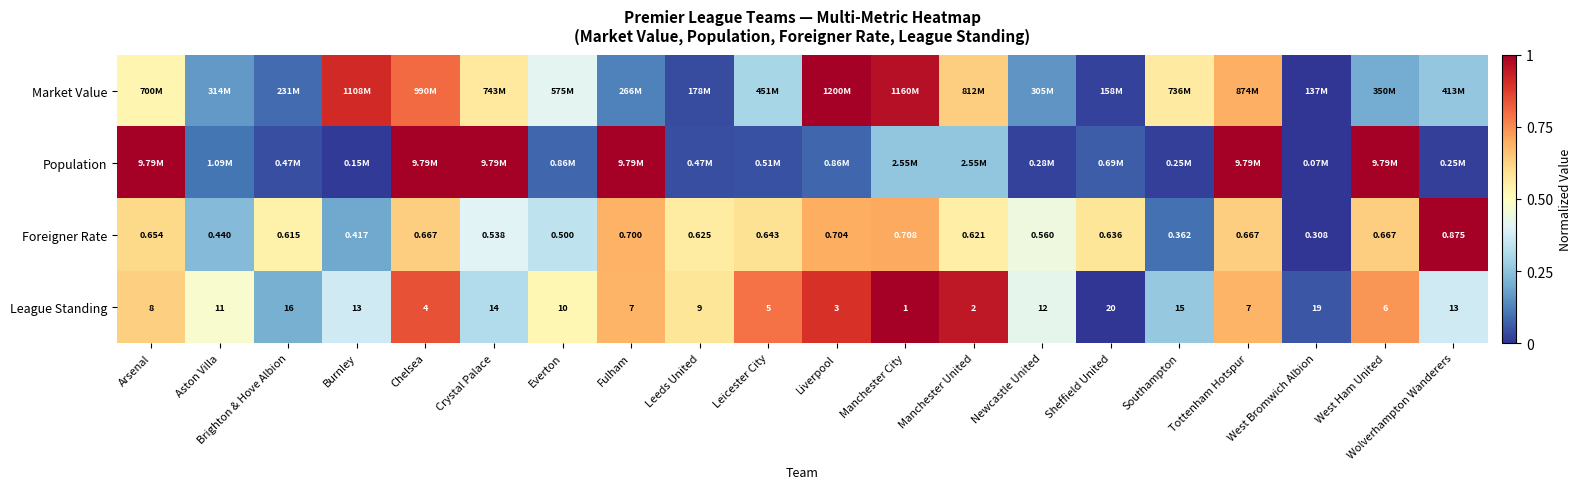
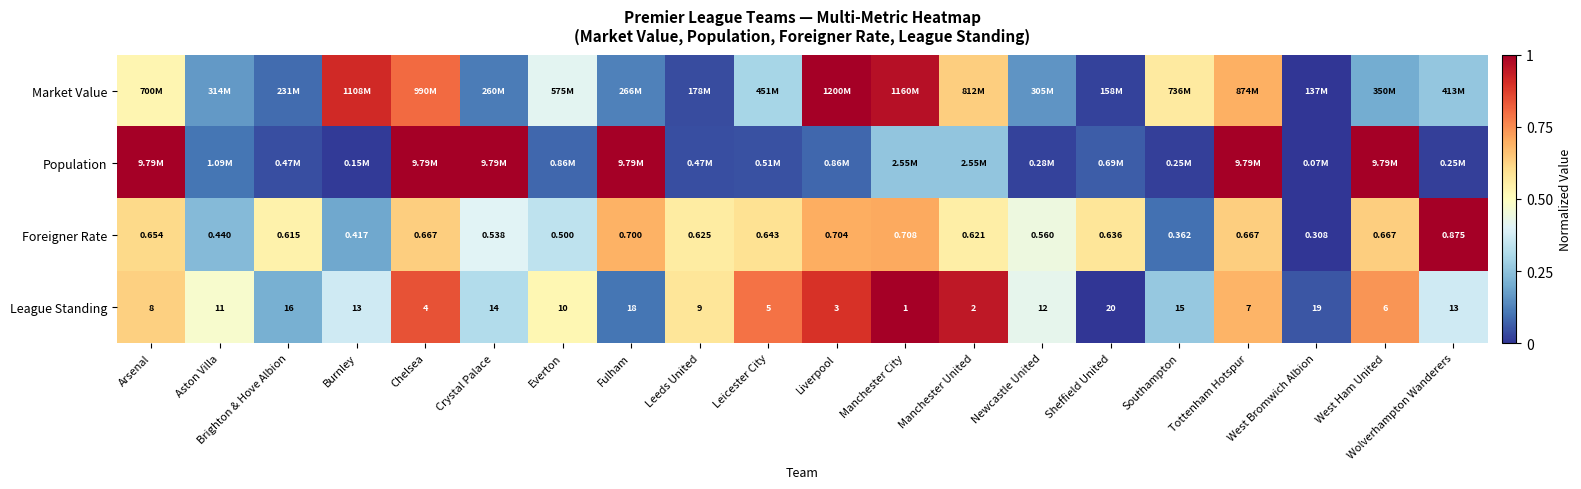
Market Value, Crystal Palace: 743M -> 260M
League Standing, Fulham: 7 -> 18
